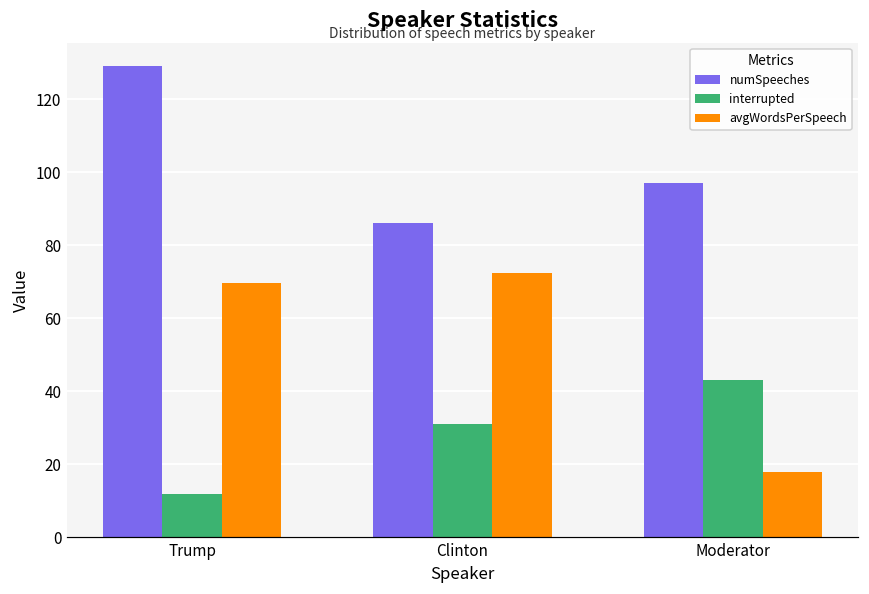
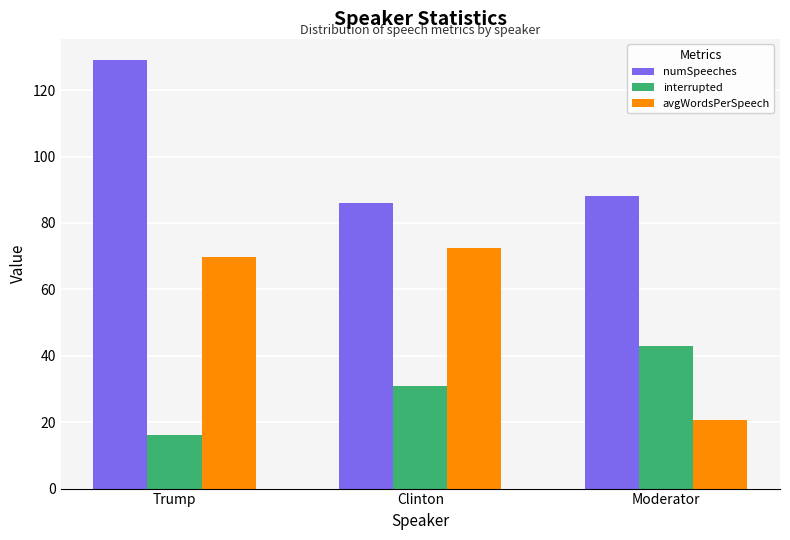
interrupted, Trump: 12 -> 16
numSpeeches, Moderator: 97 -> 88
avgWordsPerSpeech, Moderator: 18 -> 21
